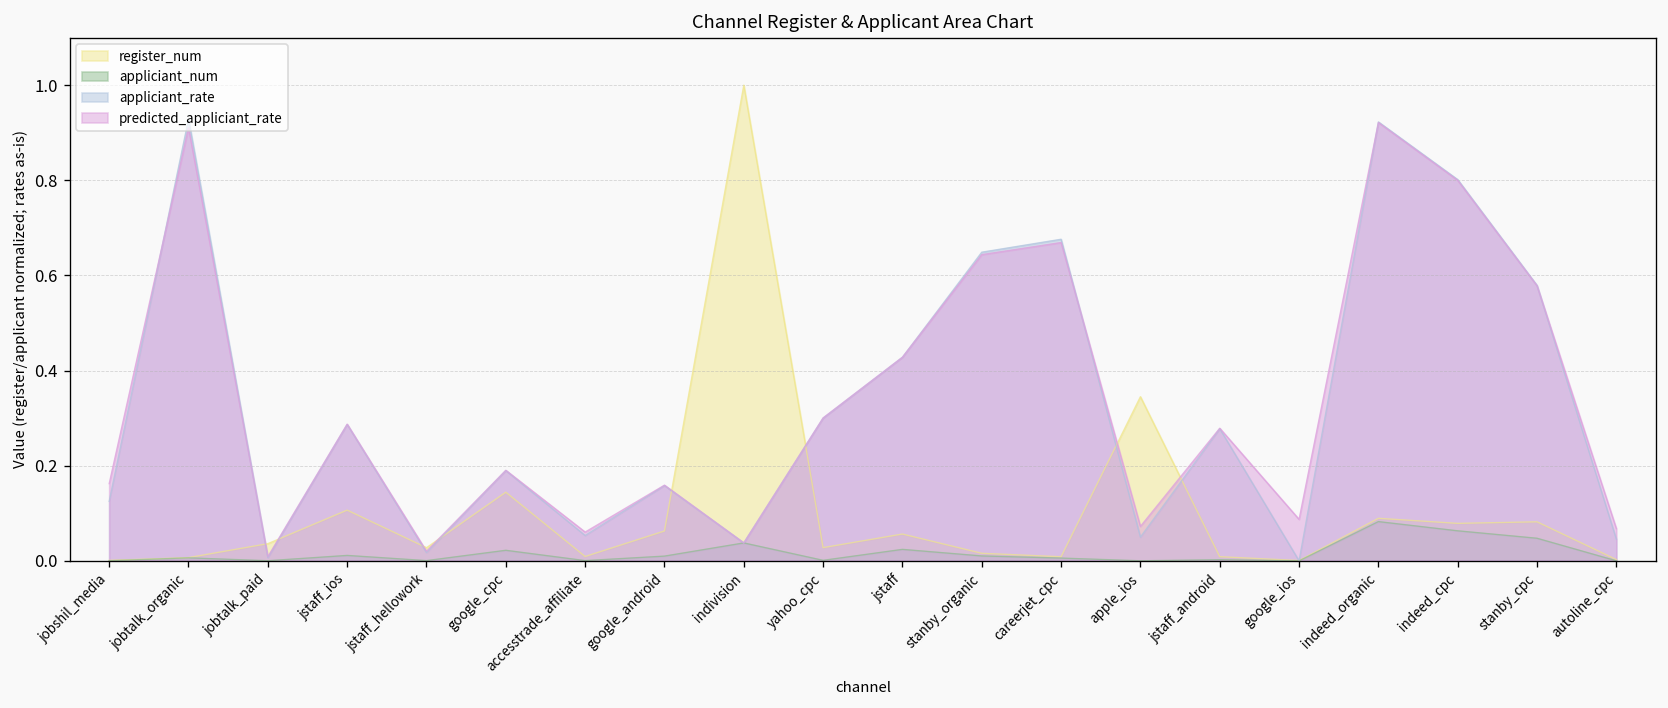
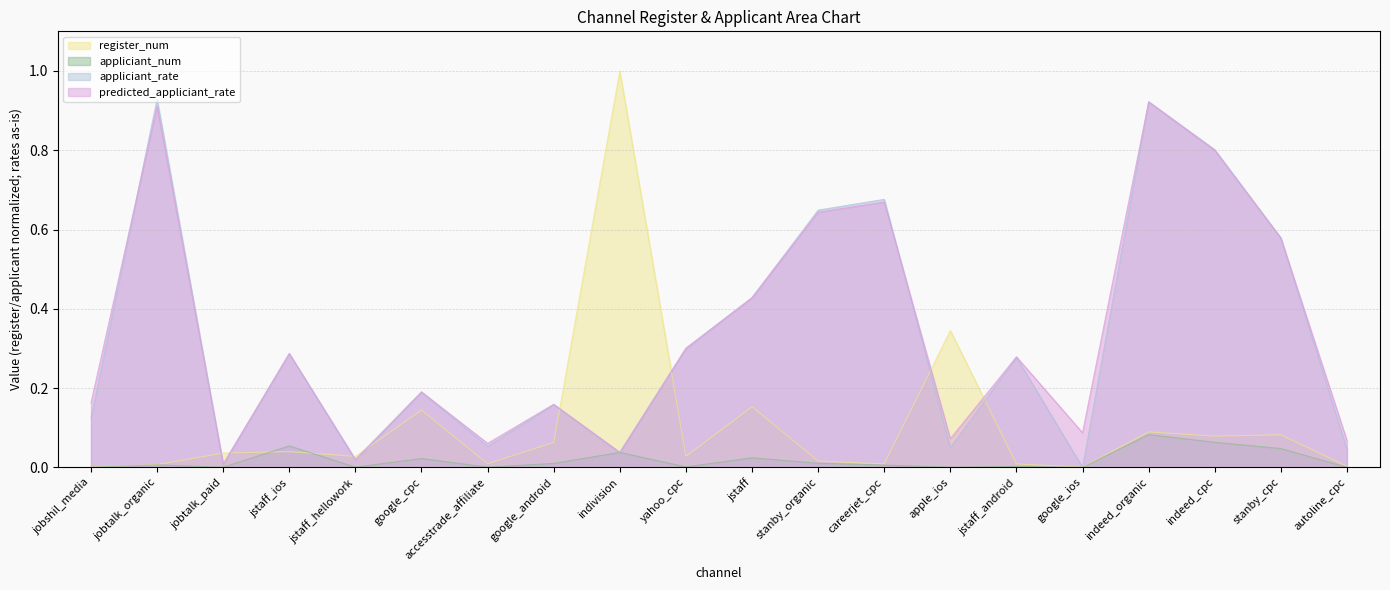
register_num, jstaff_ios: 0.11 -> 0.04
appliciant_num, jstaff_ios: 0.01 -> 0.05
register_num, jstaff: 0.06 -> 0.15
